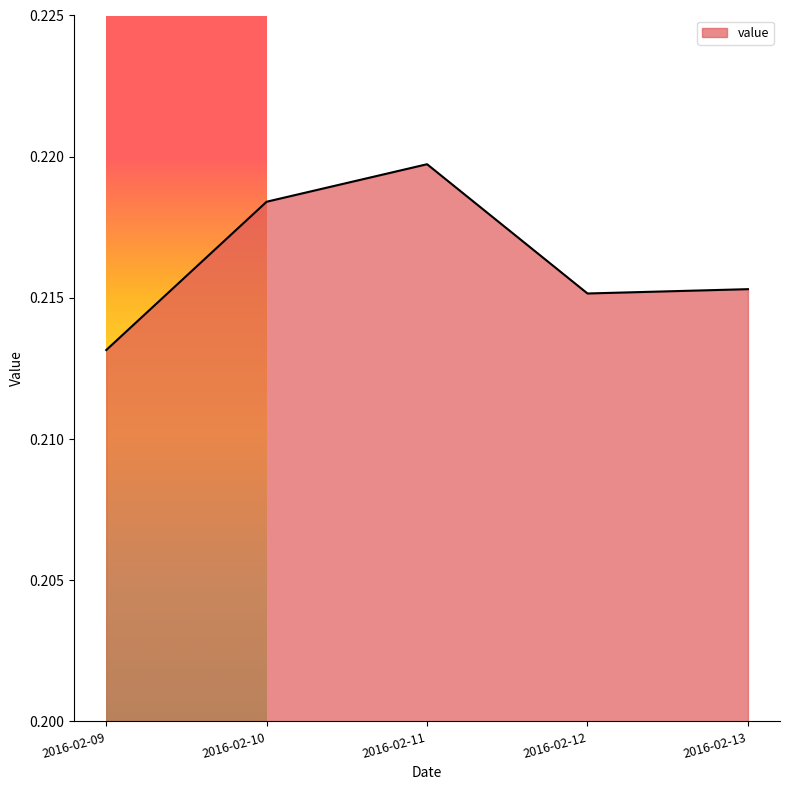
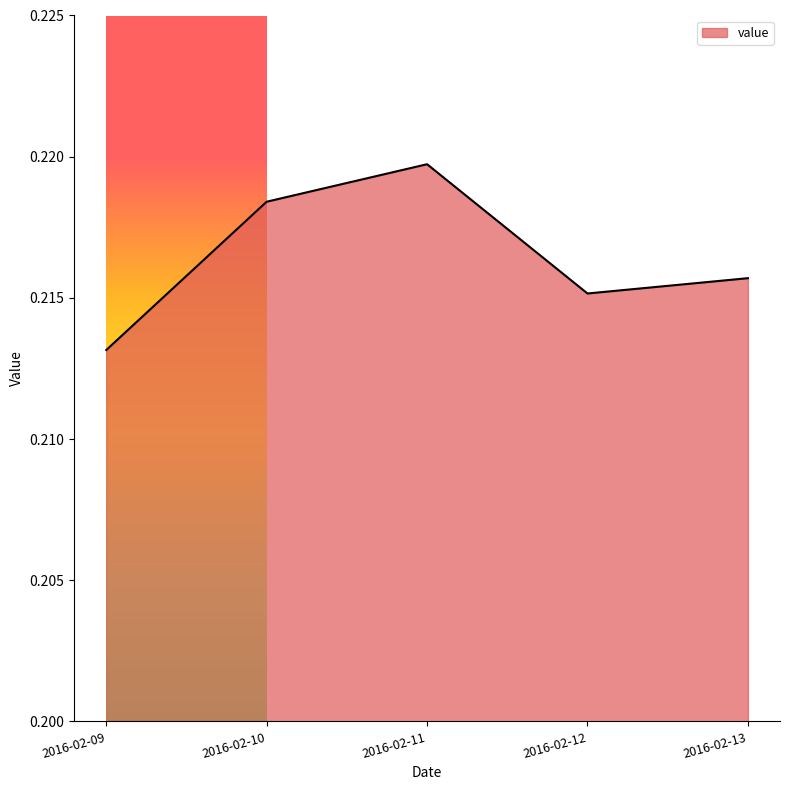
2016-02-13: 0.2153 -> 0.2157
